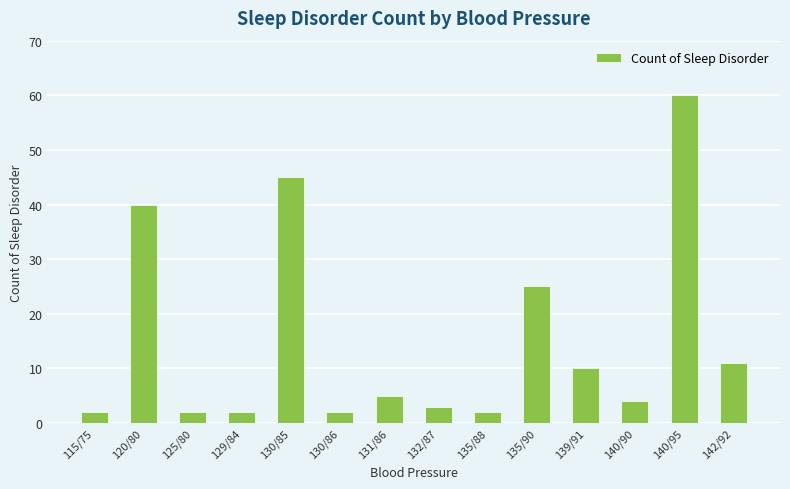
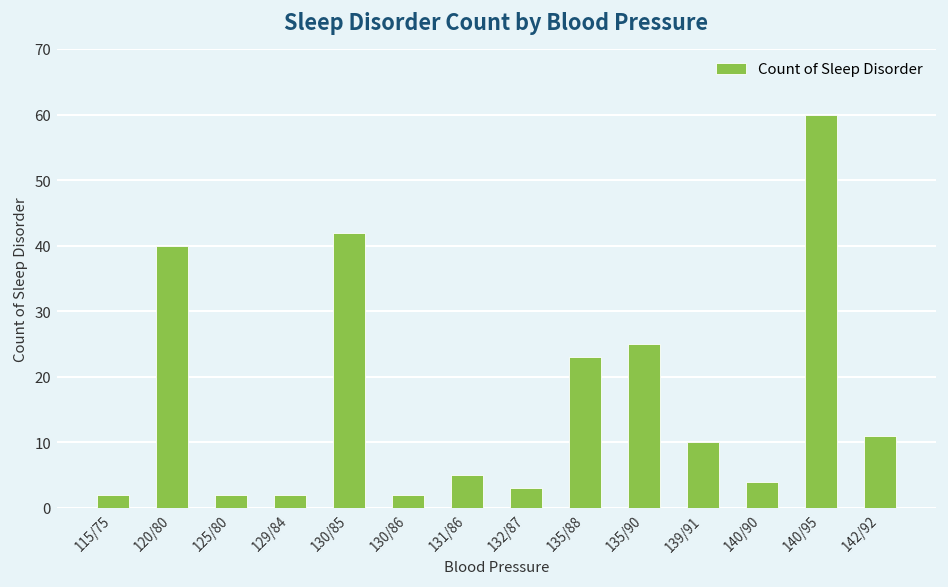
130/85: 45 -> 42
135/88: 2 -> 23
